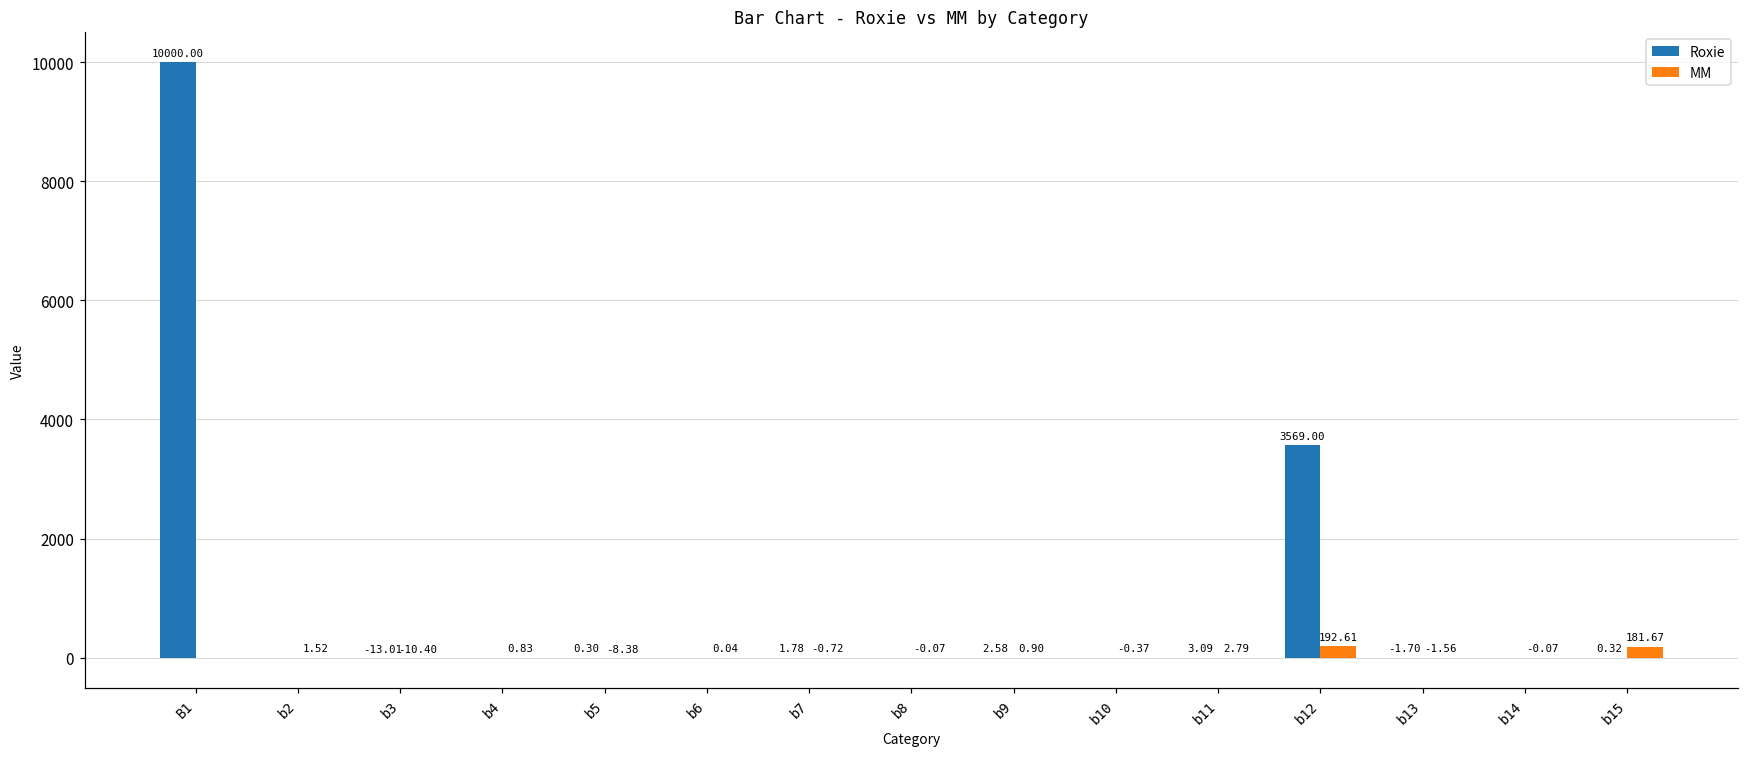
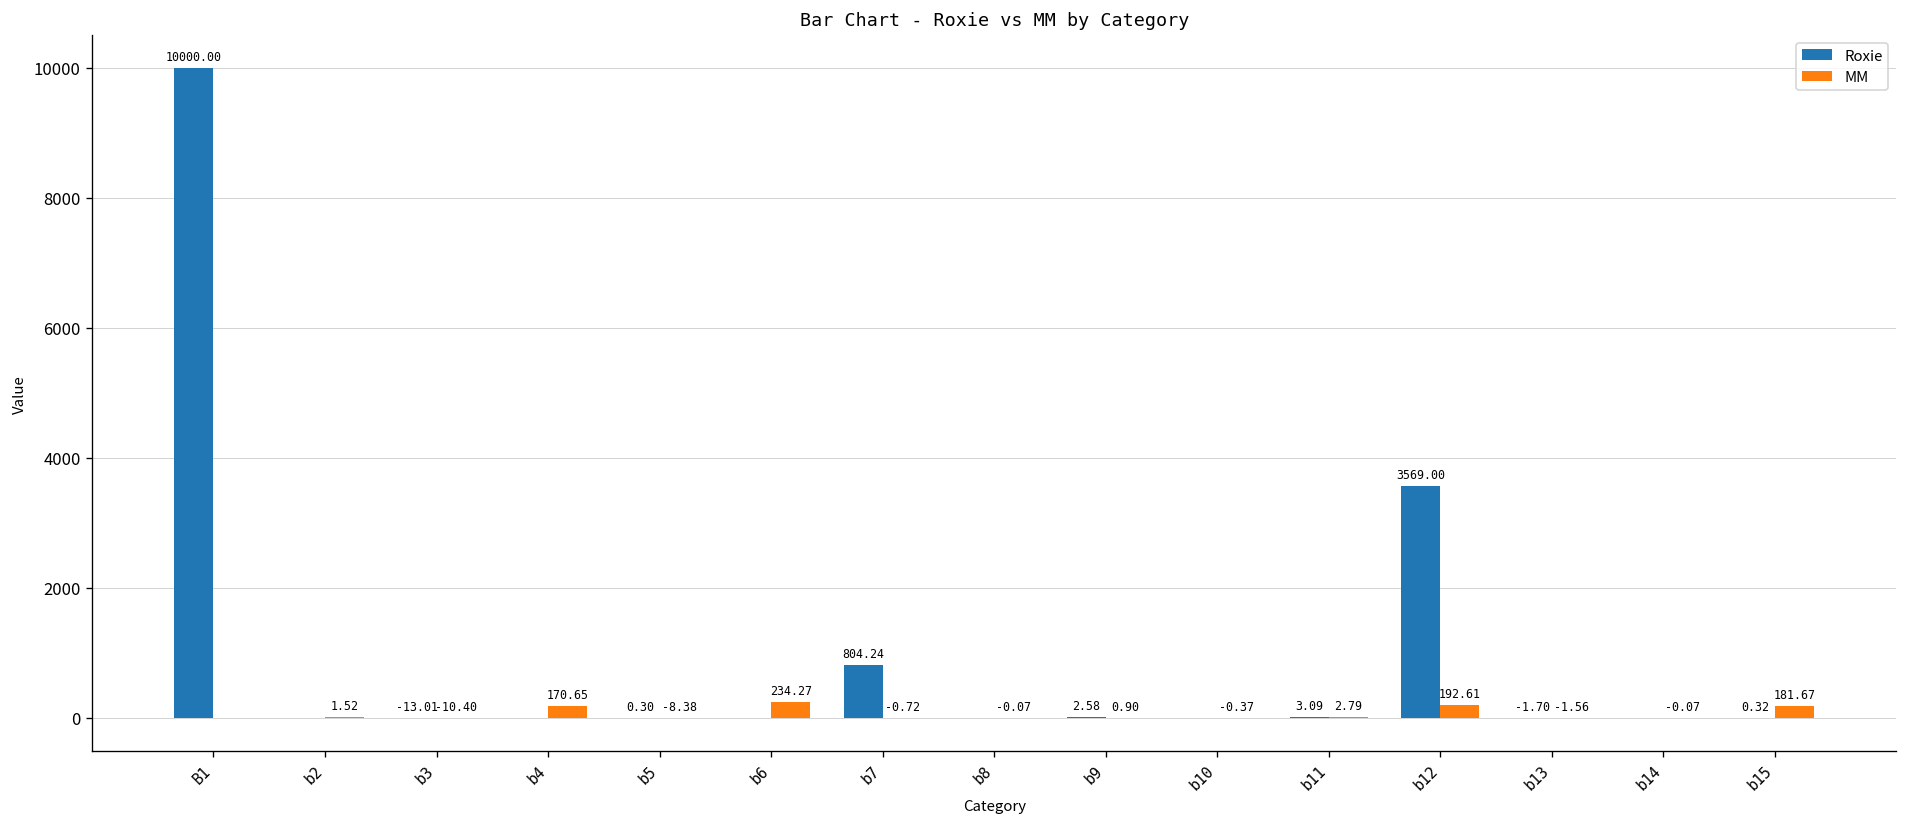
MM, b4: 0.83 -> 170.65
MM, b6: 0.04 -> 234.27
Roxie, b7: 1.78 -> 804.24
